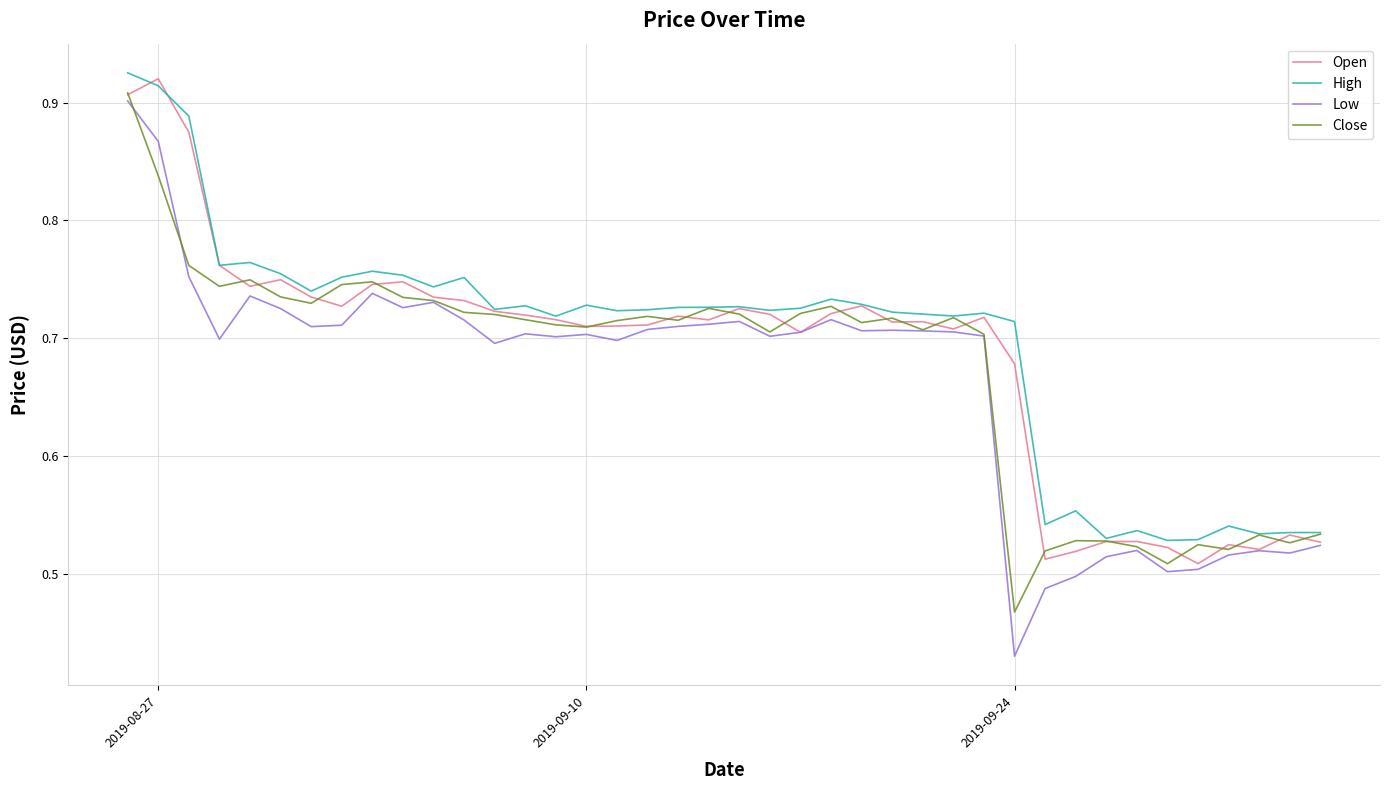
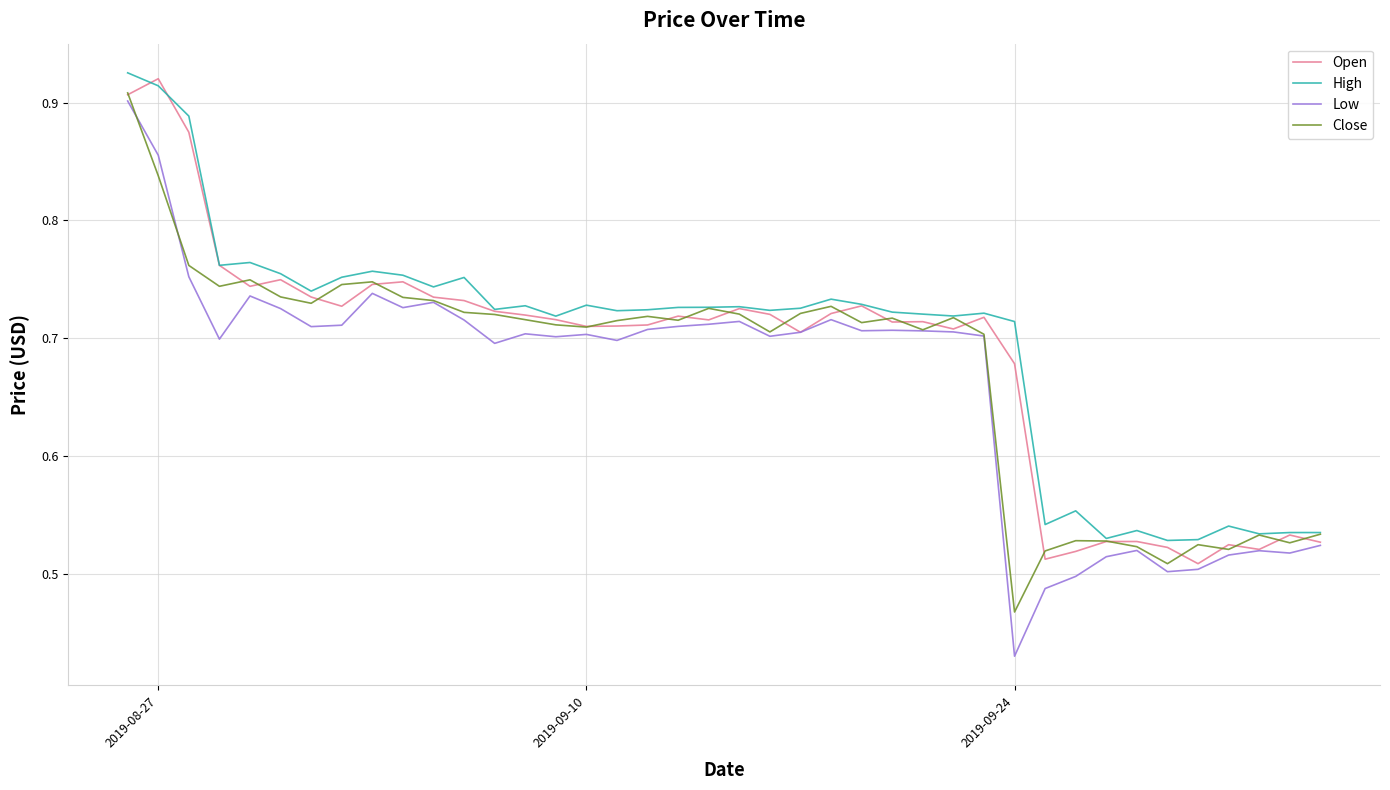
Low, 2019-08-27: 0.867 -> 0.855
